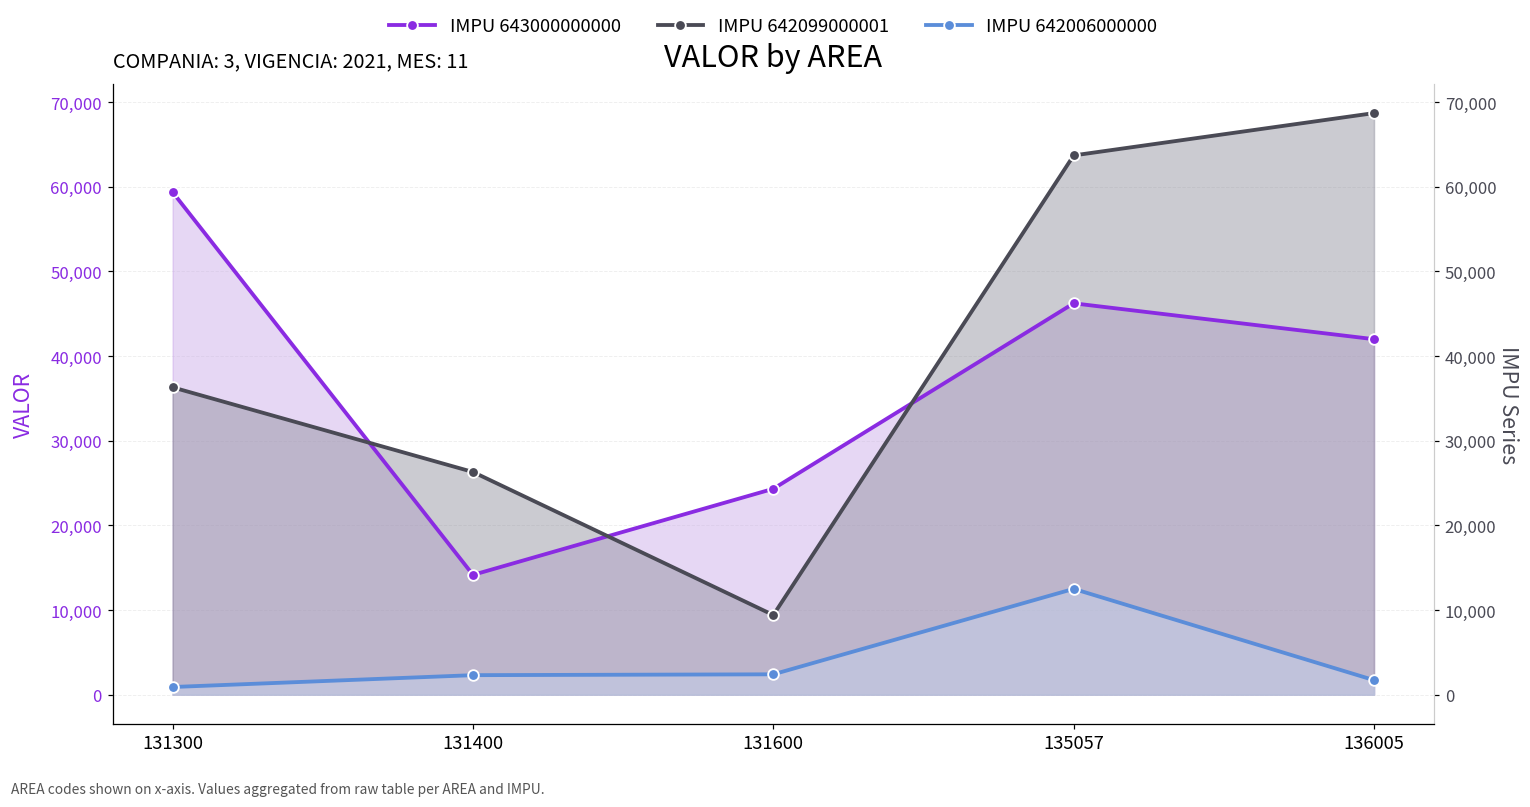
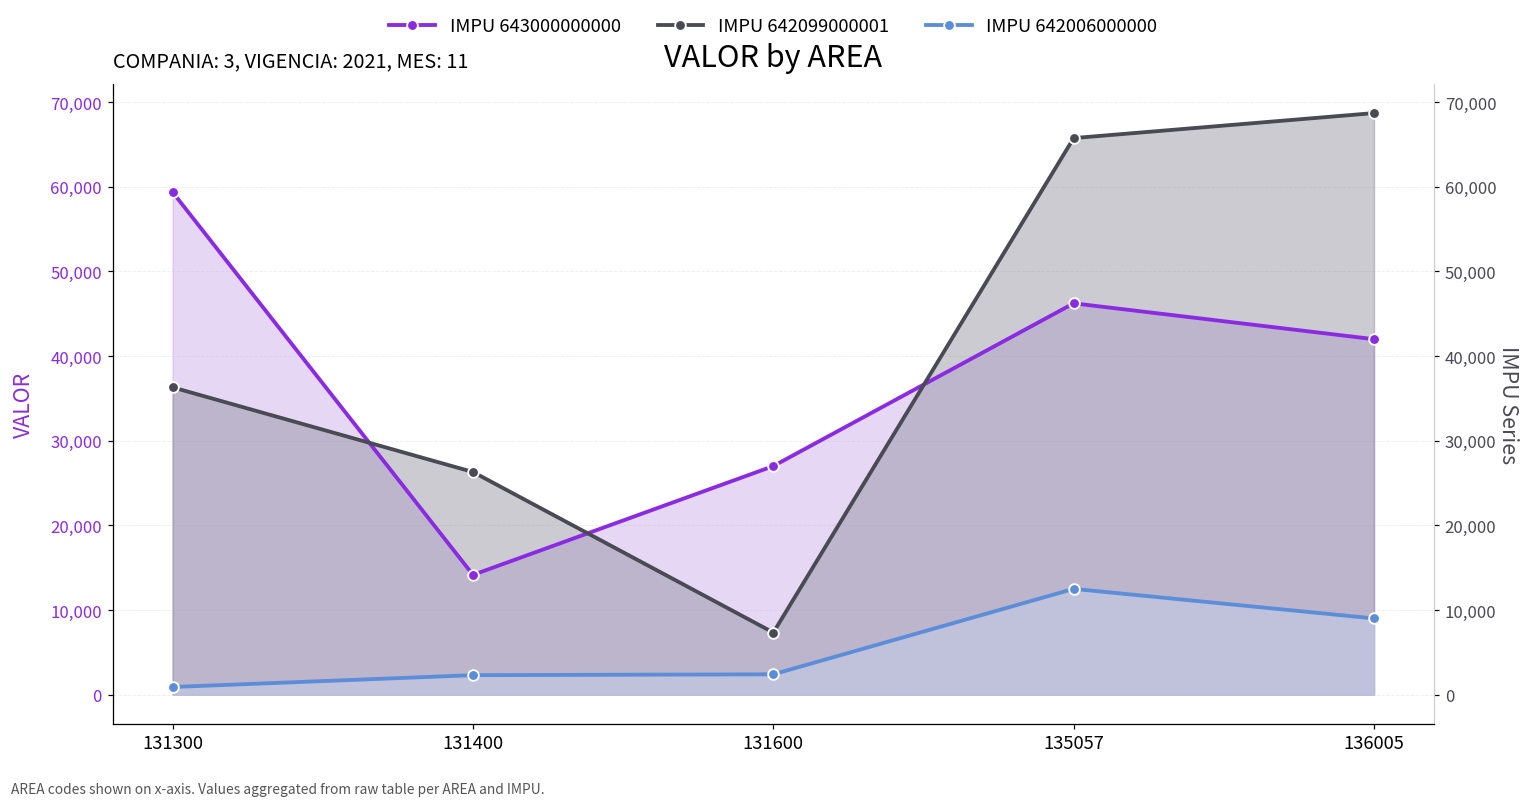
IMPU 643000000000, 131600: 24,000 -> 27,000
IMPU 642099000001, 131600: 9,000 -> 7,000
IMPU 642099000001, 135057: 64,000 -> 66,000
IMPU 642006000000, 136005: 2,000 -> 9,000
